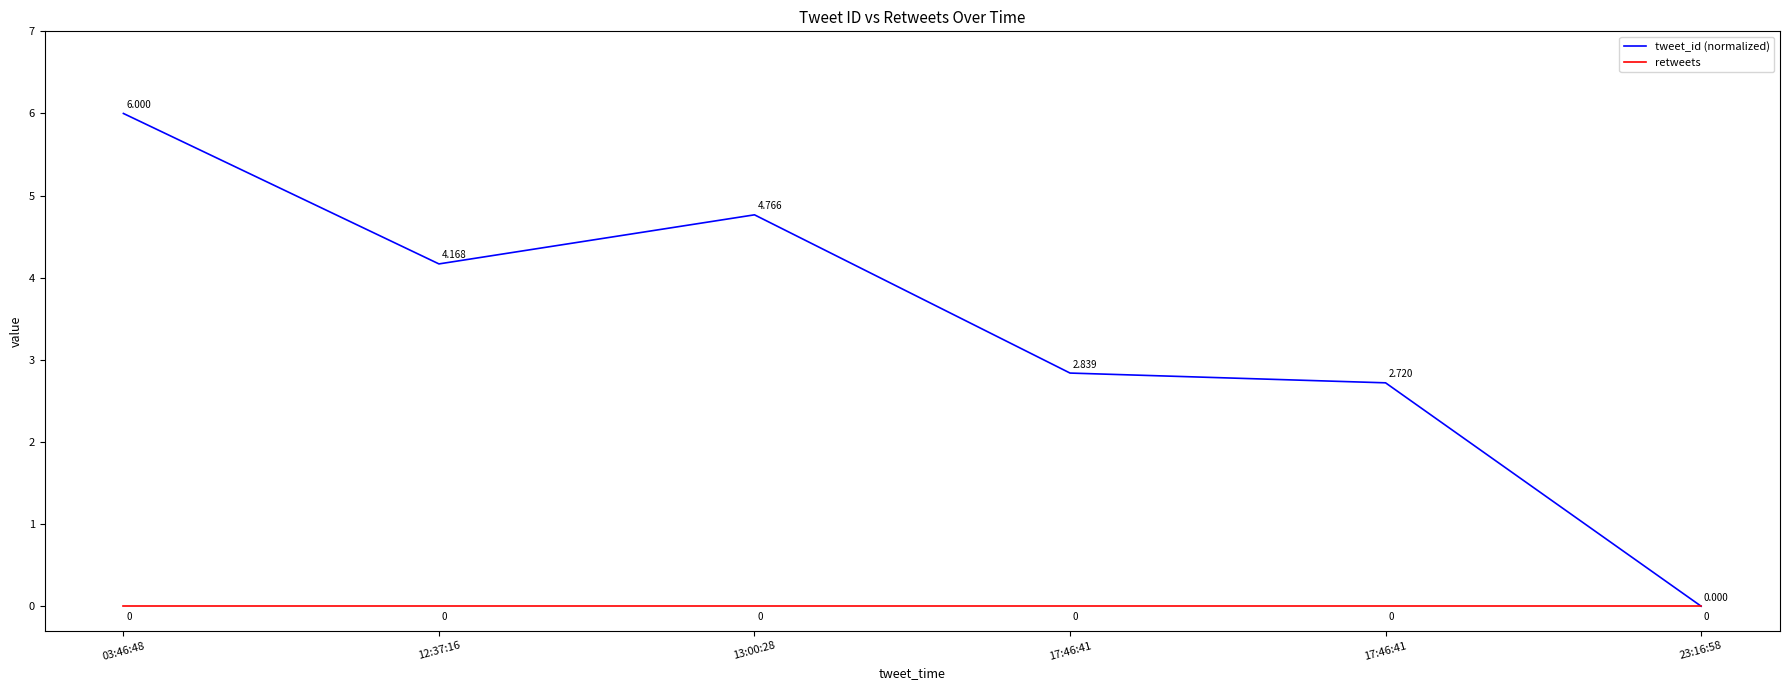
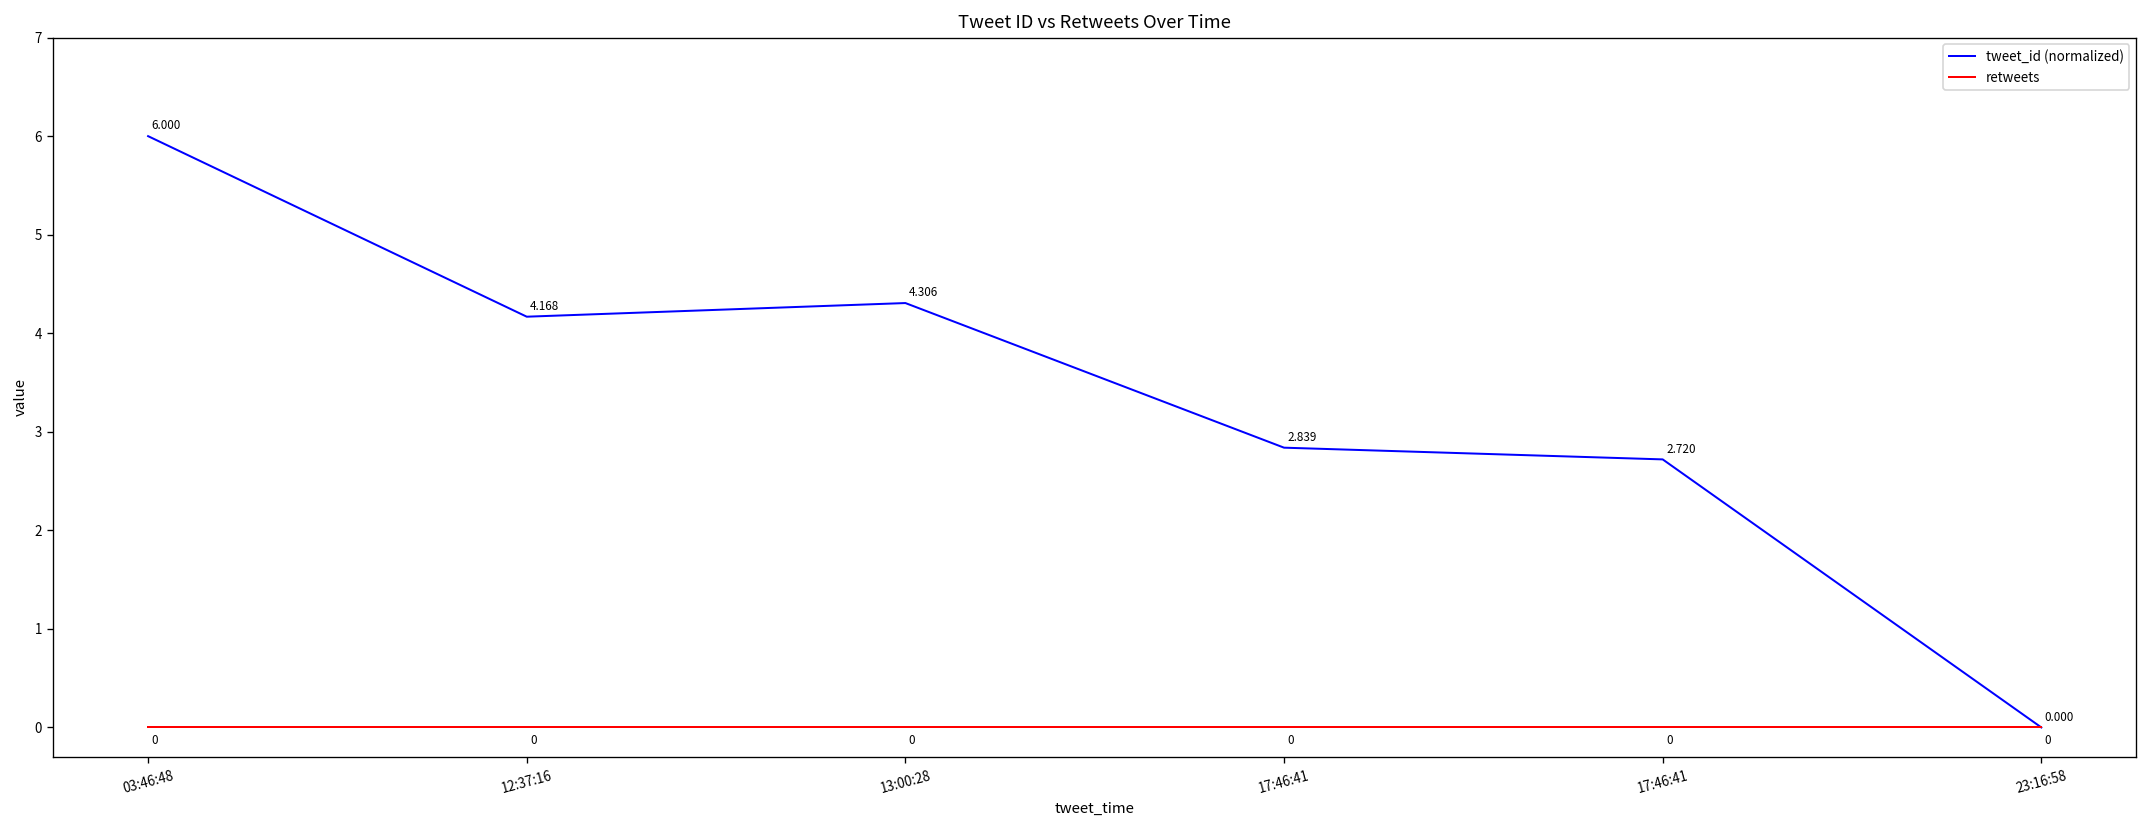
tweet_id (normalized), 13:00:28: 4.766 -> 4.306
